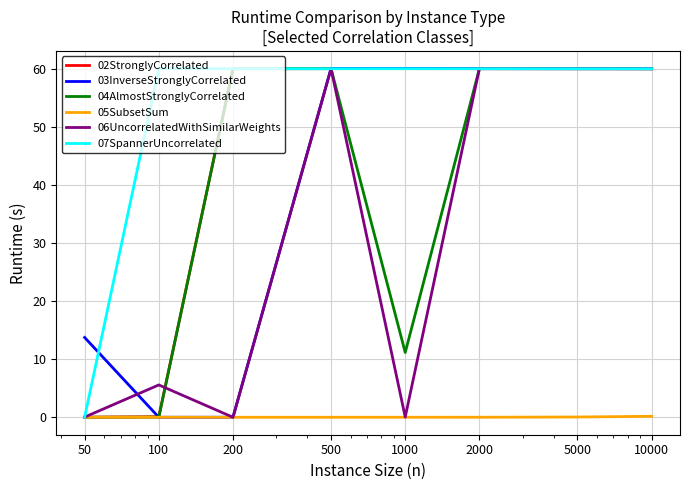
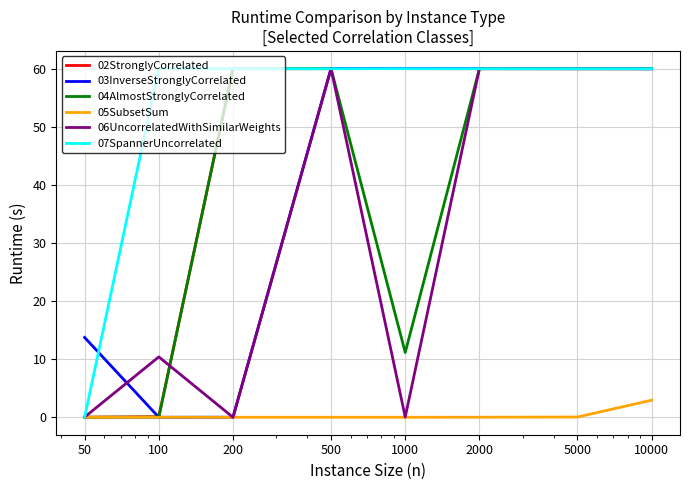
06UncorrelatedWithSimilarWeights, 100: 6 -> 10
05SubsetSum, 10000: 0 -> 3
